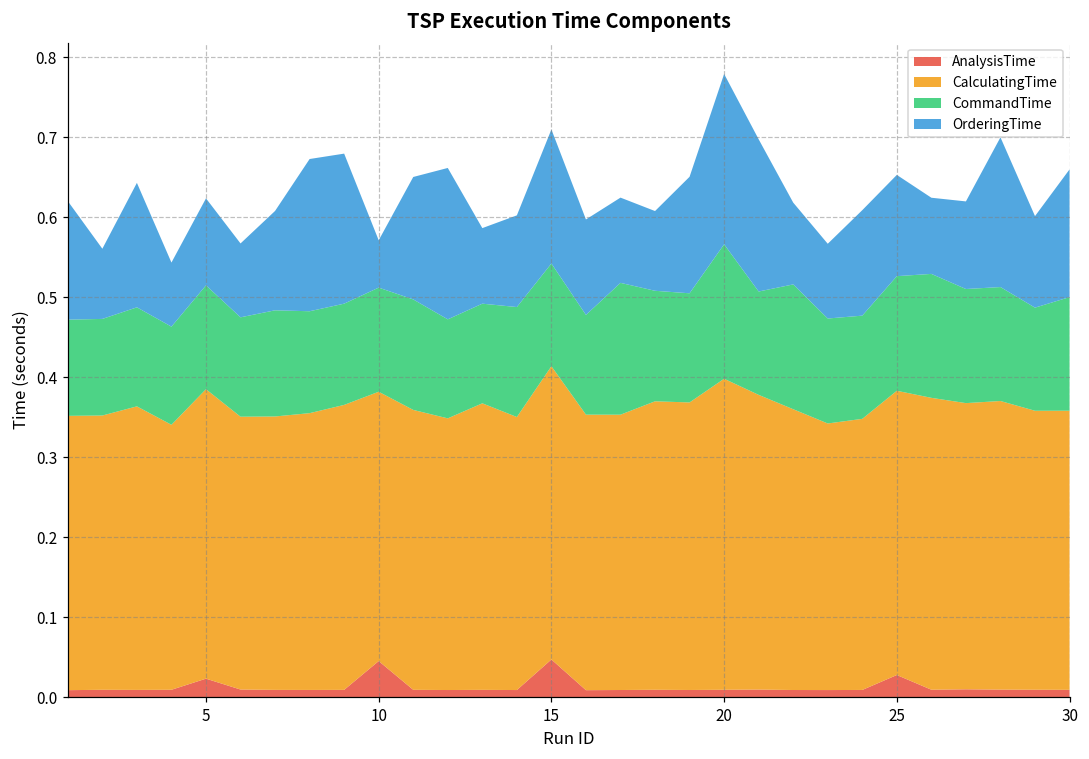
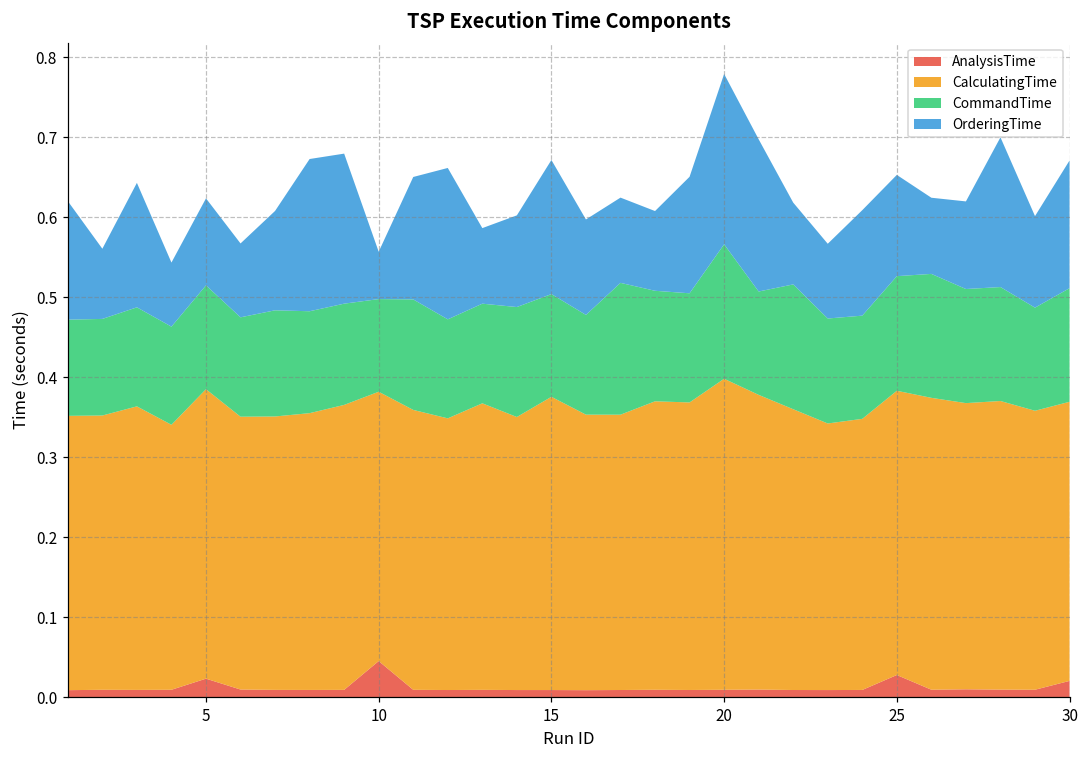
CommandTime, 10: 0.13 -> 0.12
AnalysisTime, 15: 0.05 -> 0.01
AnalysisTime, 30: 0.01 -> 0.02
